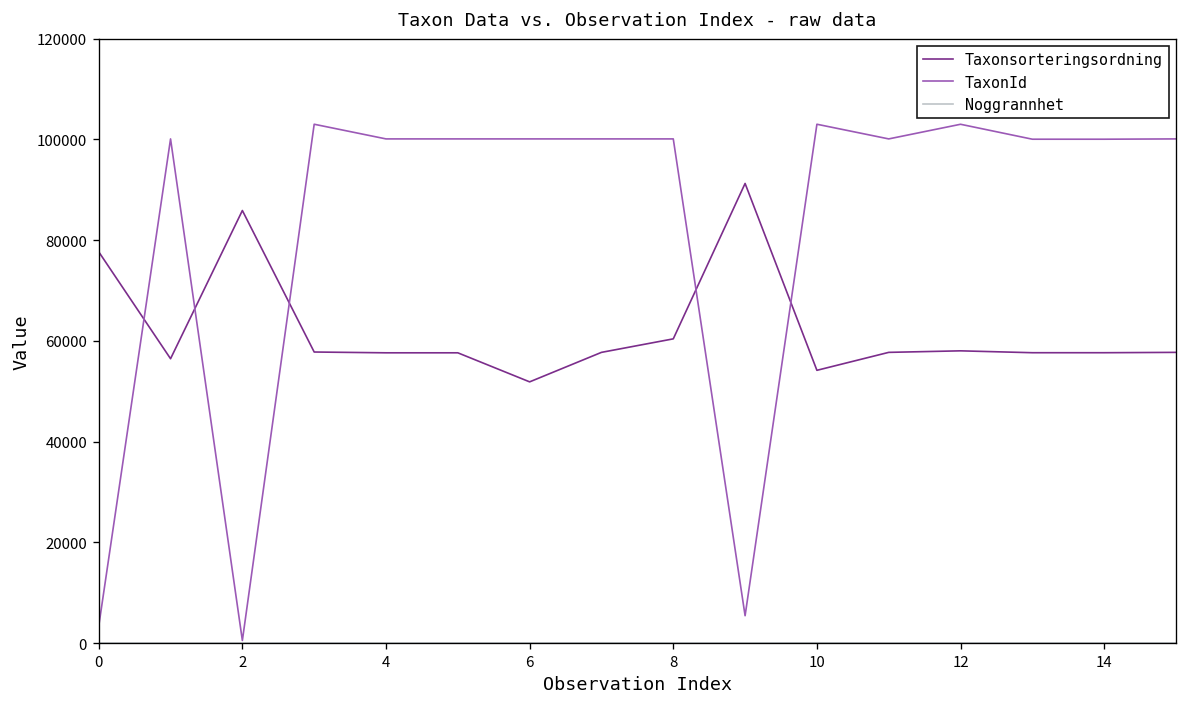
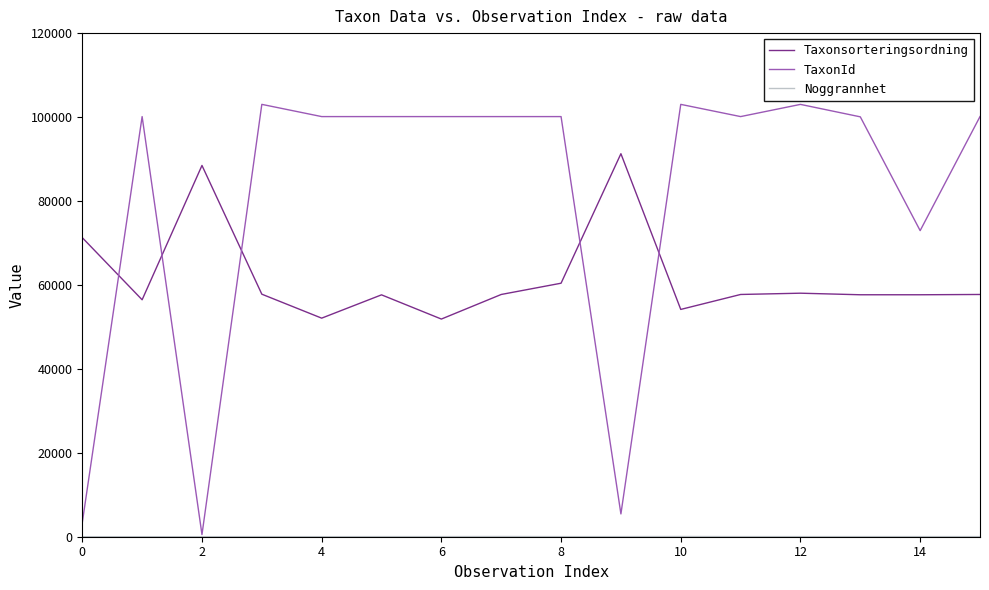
Taxonsorteringsordning, 0: 78000 -> 71000
Taxonsorteringsordning, 2: 86000 -> 88000
Taxonsorteringsordning, 4: 58000 -> 52000
TaxonId, 14: 100000 -> 73000
